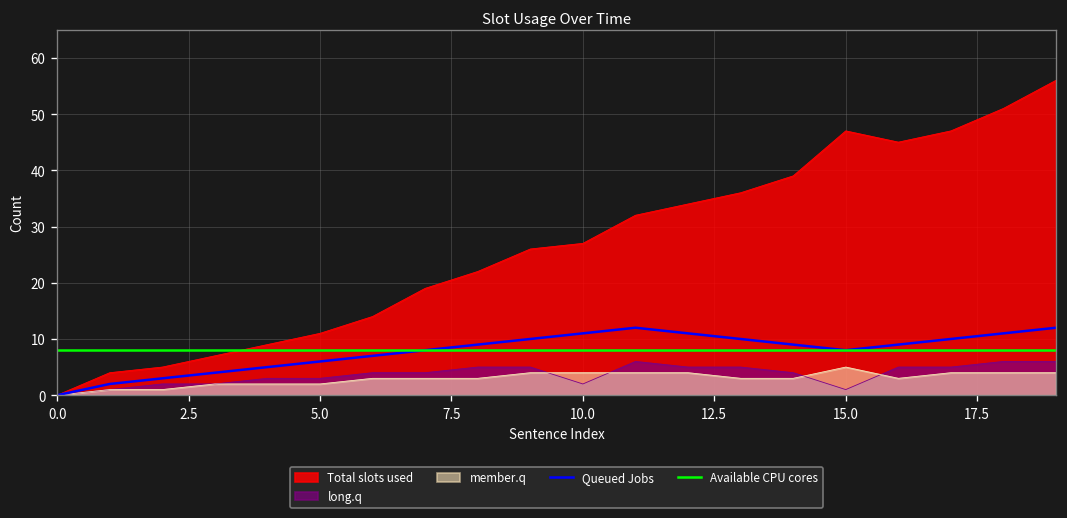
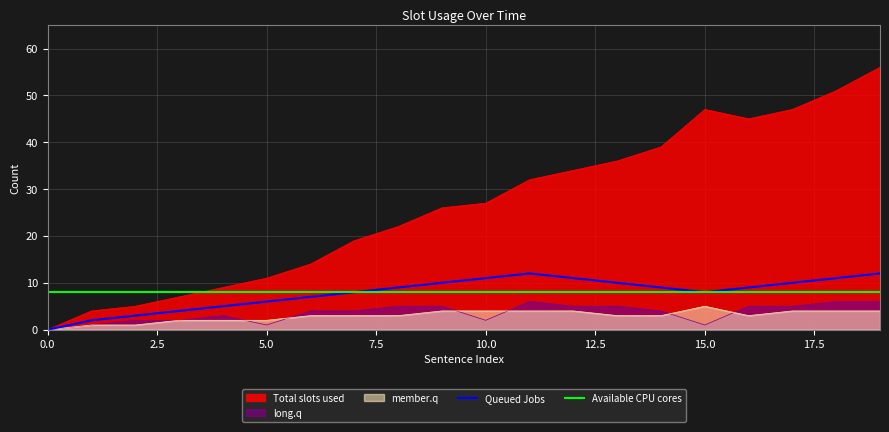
long.q, 5.0: 3 -> 1
